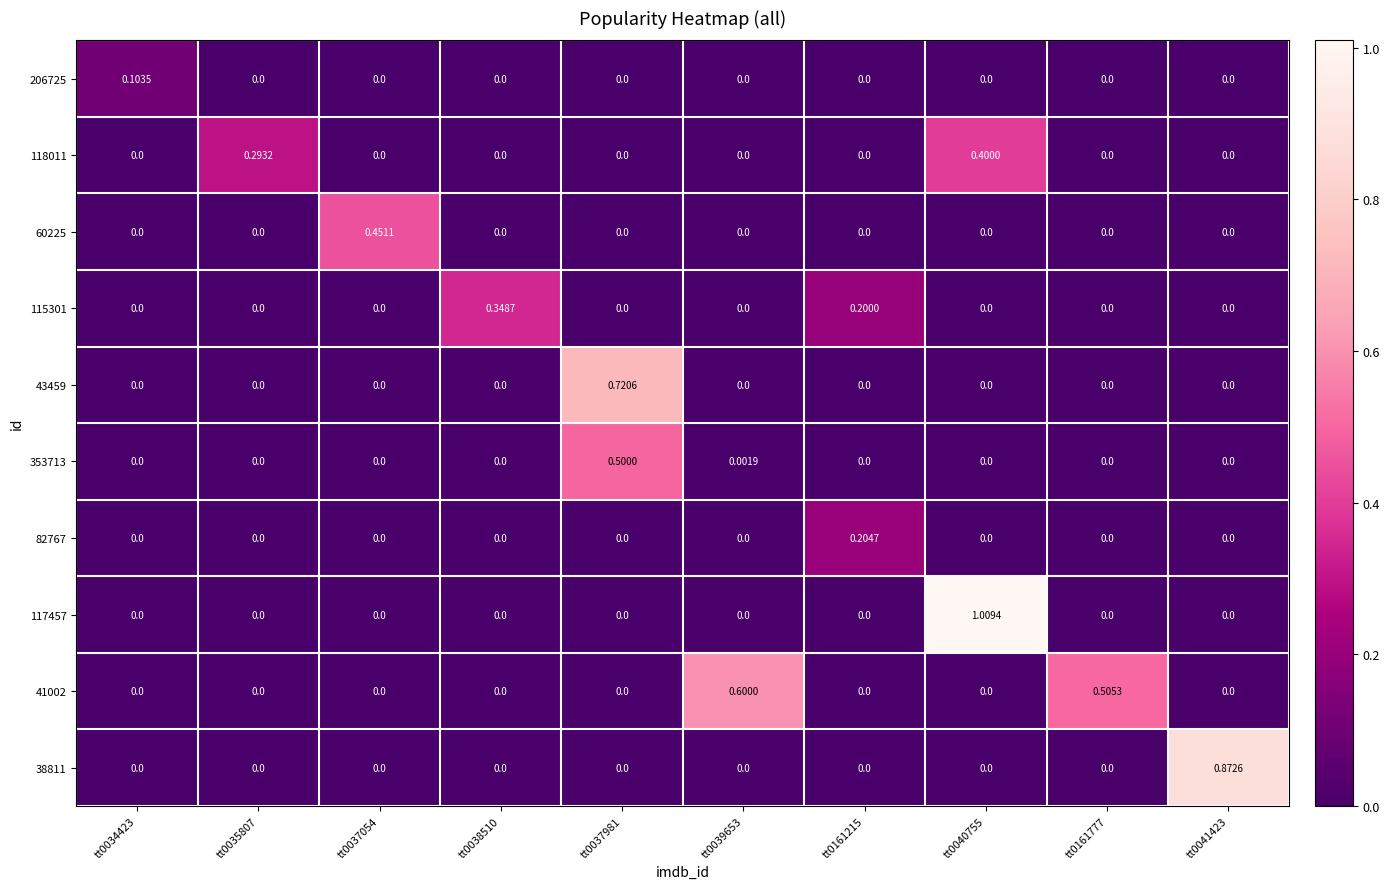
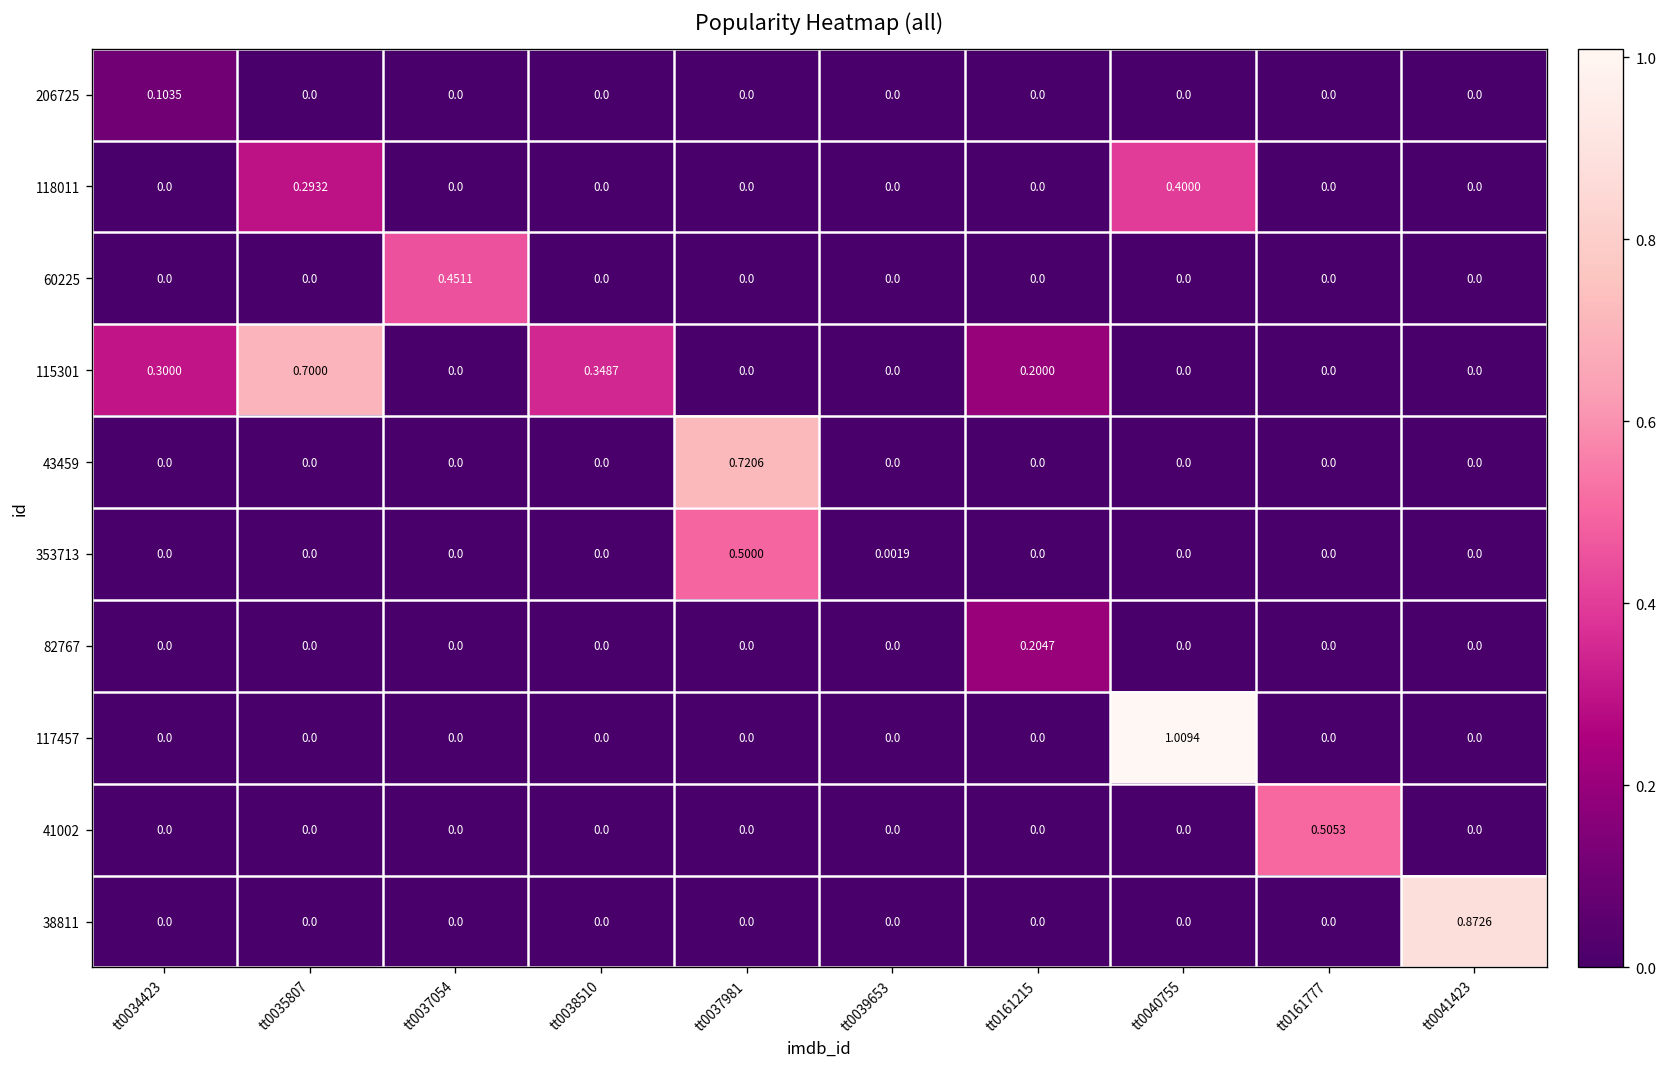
115301, tt0034423: 0.0 -> 0.3000
115301, tt0035807: 0.0 -> 0.7000
41002, tt0039653: 0.6000 -> 0.0
